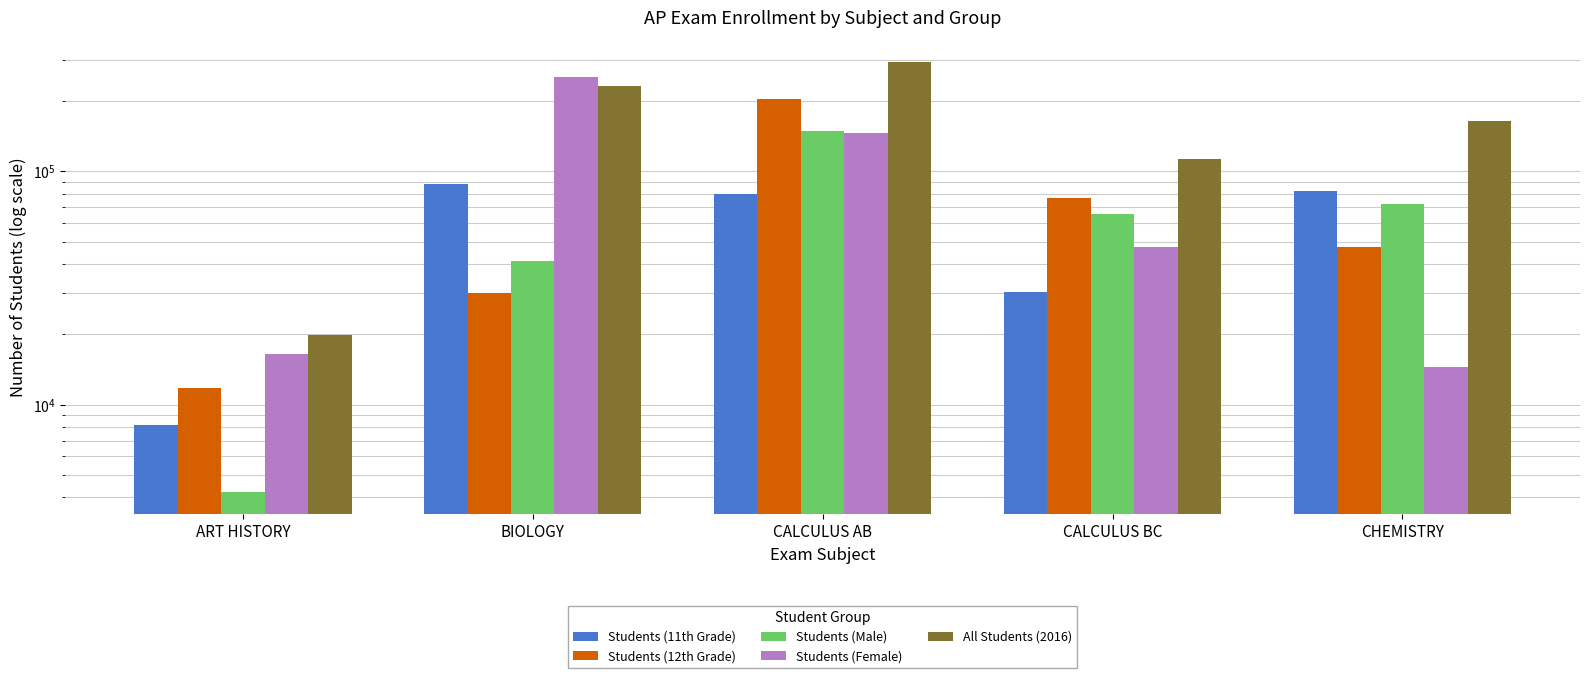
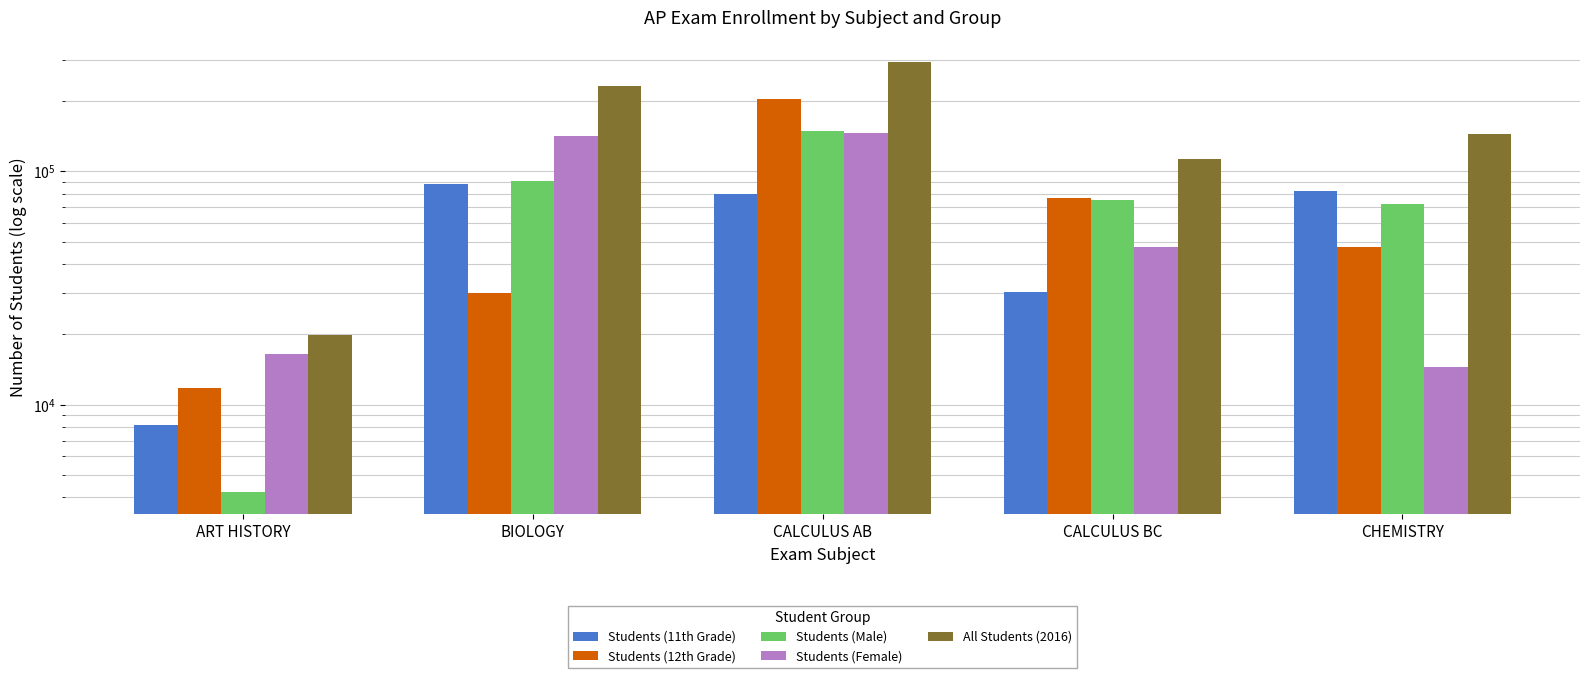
Students (Male), BIOLOGY: 41000 -> 91000
Students (Female), BIOLOGY: 250000 -> 140000
Students (Male), CALCULUS BC: 66000 -> 75000
All Students (2016), CHEMISTRY: 160000 -> 140000
